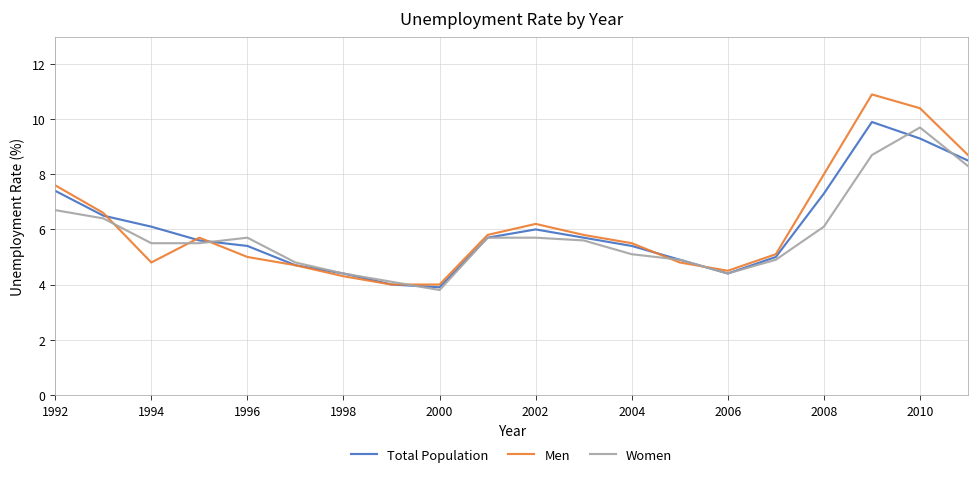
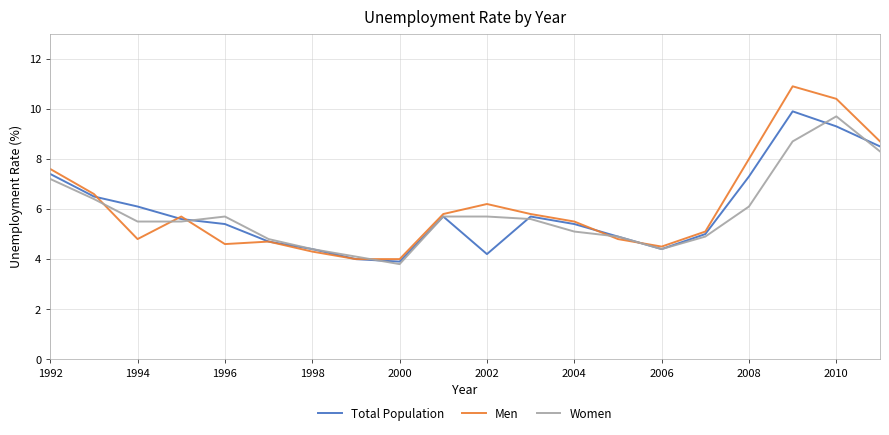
Women, 1992: 6.7 -> 7.2
Men, 1996: 5.0 -> 4.6
Total Population, 2002: 6.0 -> 4.2
